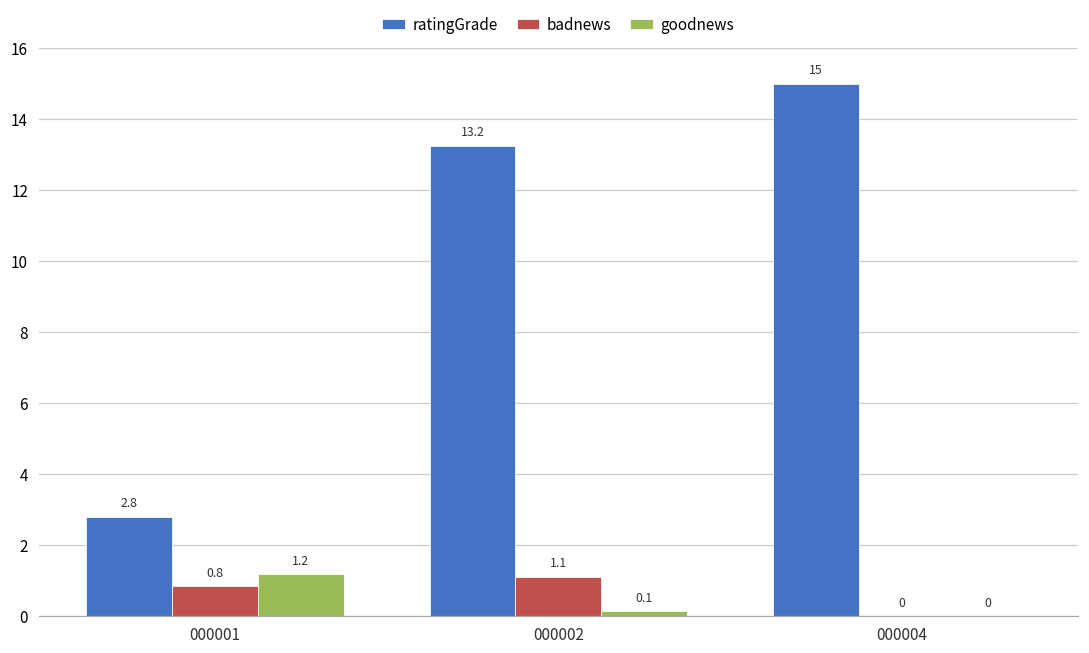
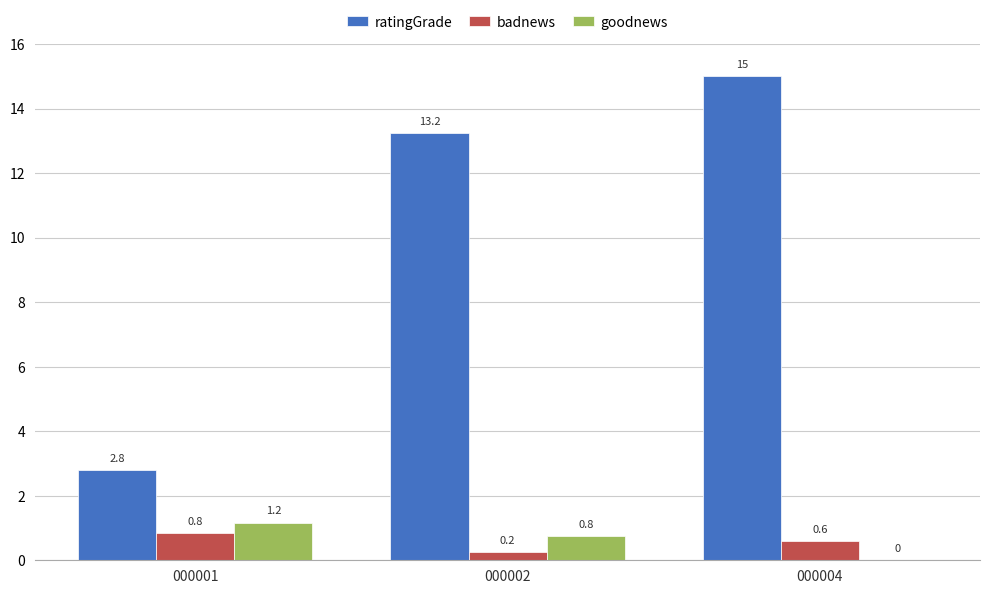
badnews, 000002: 1.1 -> 0.2
goodnews, 000002: 0.1 -> 0.8
badnews, 000004: 0 -> 0.6
